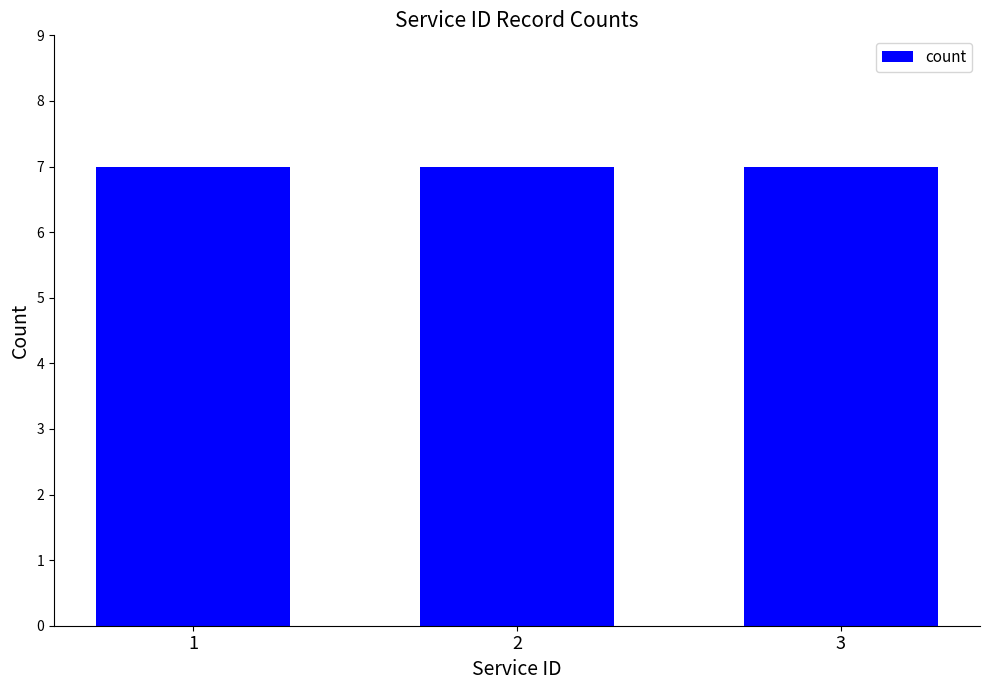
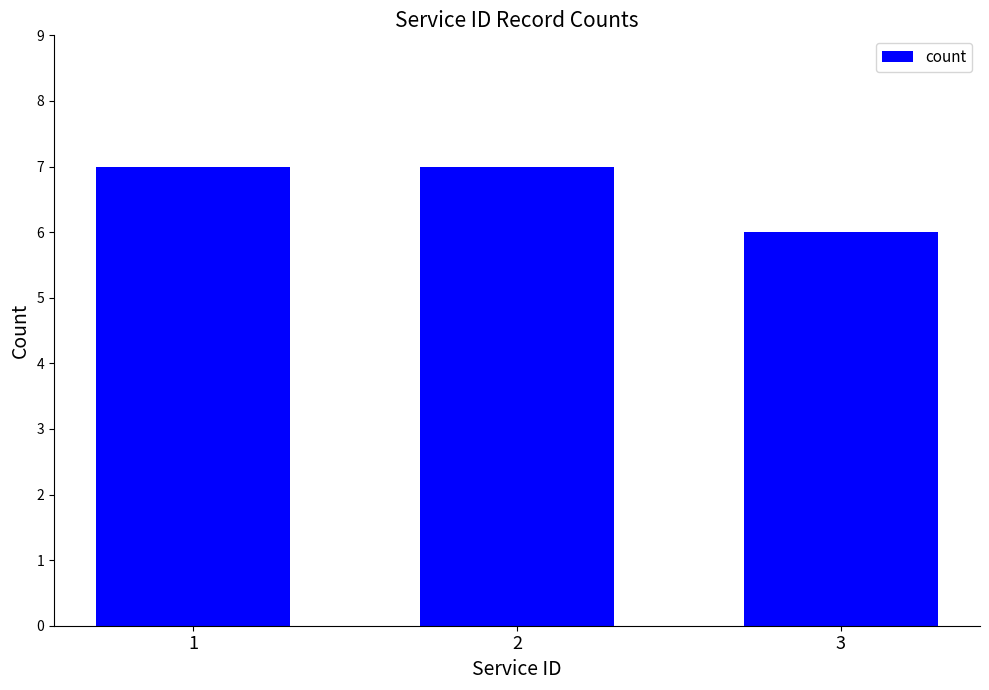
3: 7 -> 6
